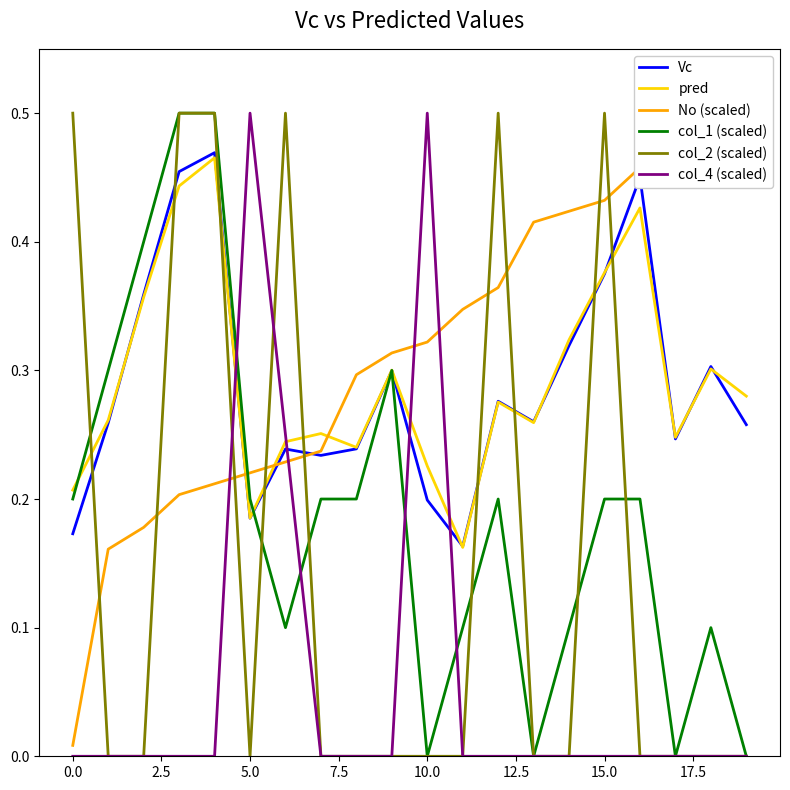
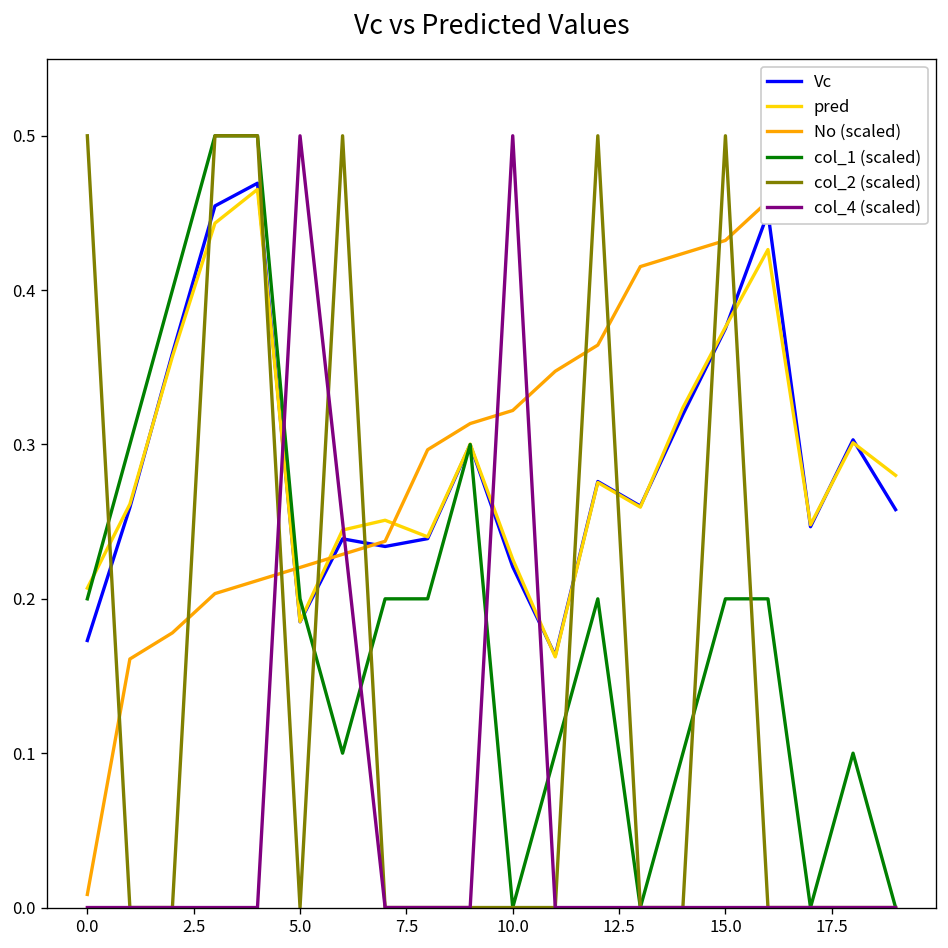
Vc, 10.0: 0.199 -> 0.221
